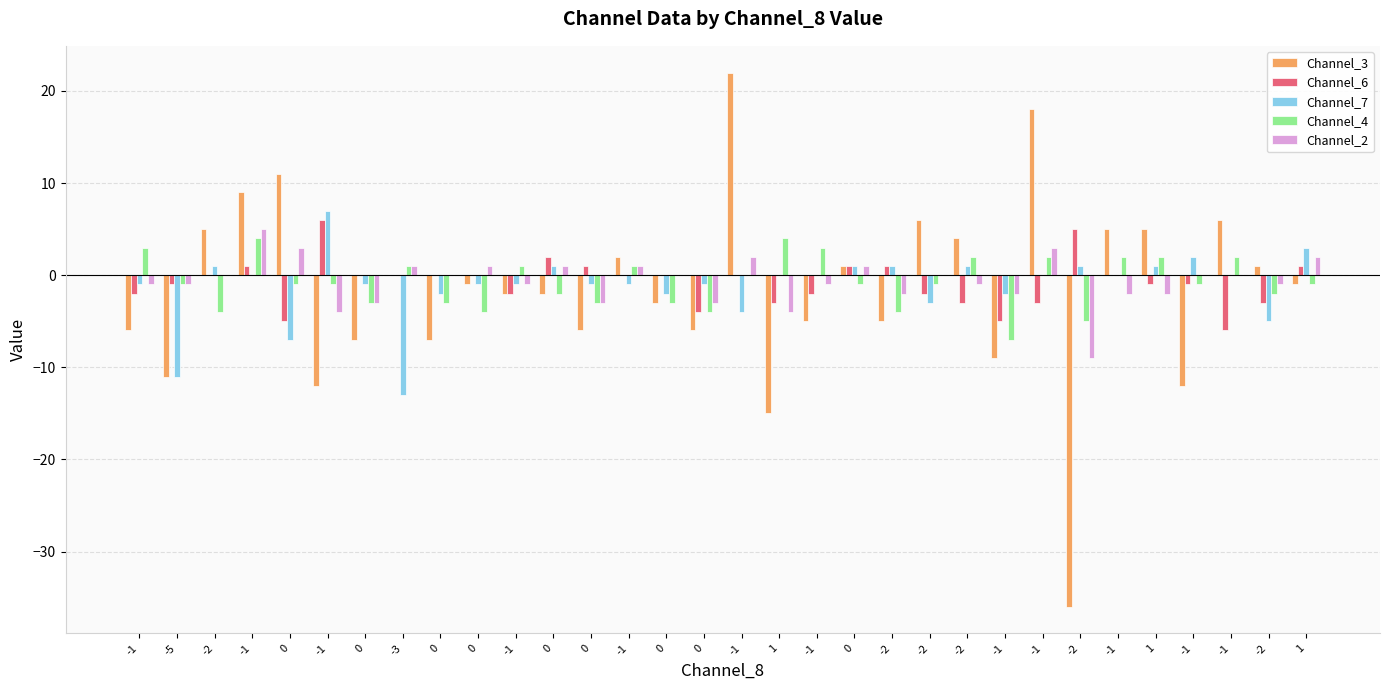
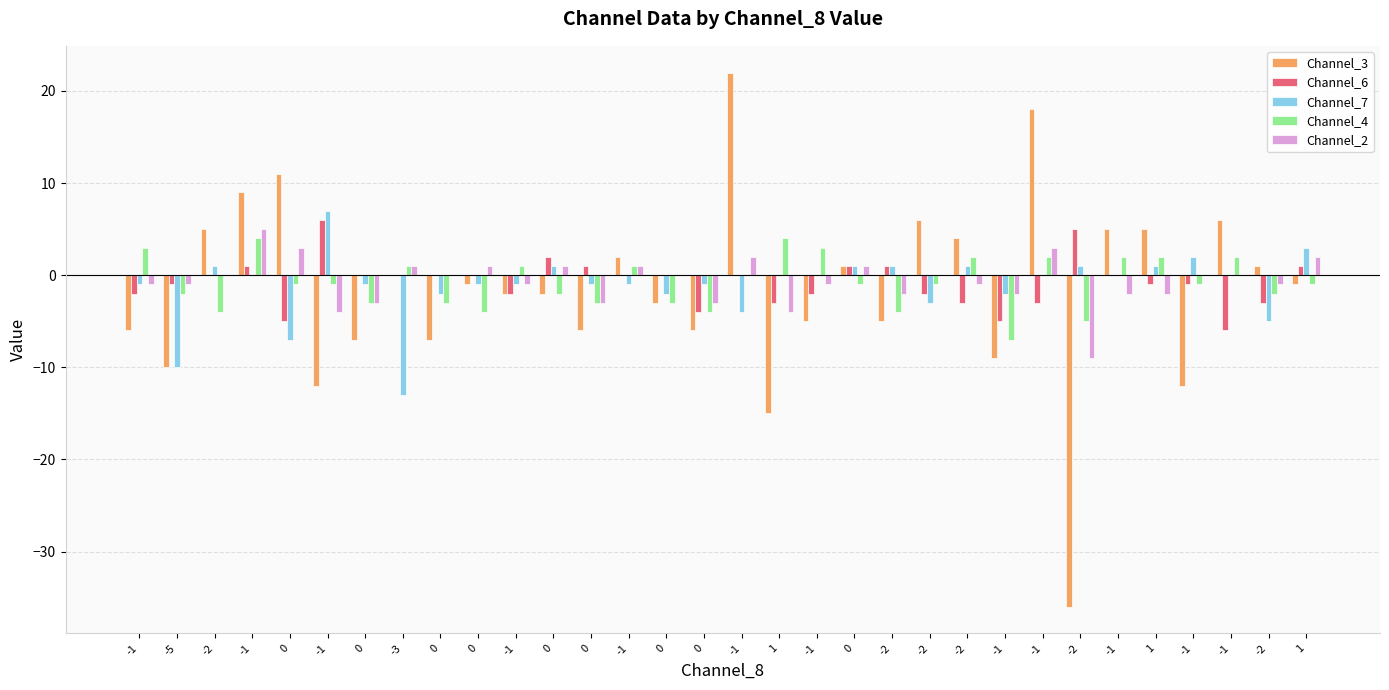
Channel_3, -5: -11 -> -10
Channel_7, -5: -11 -> -10
Channel_4, -5: -1 -> -2
